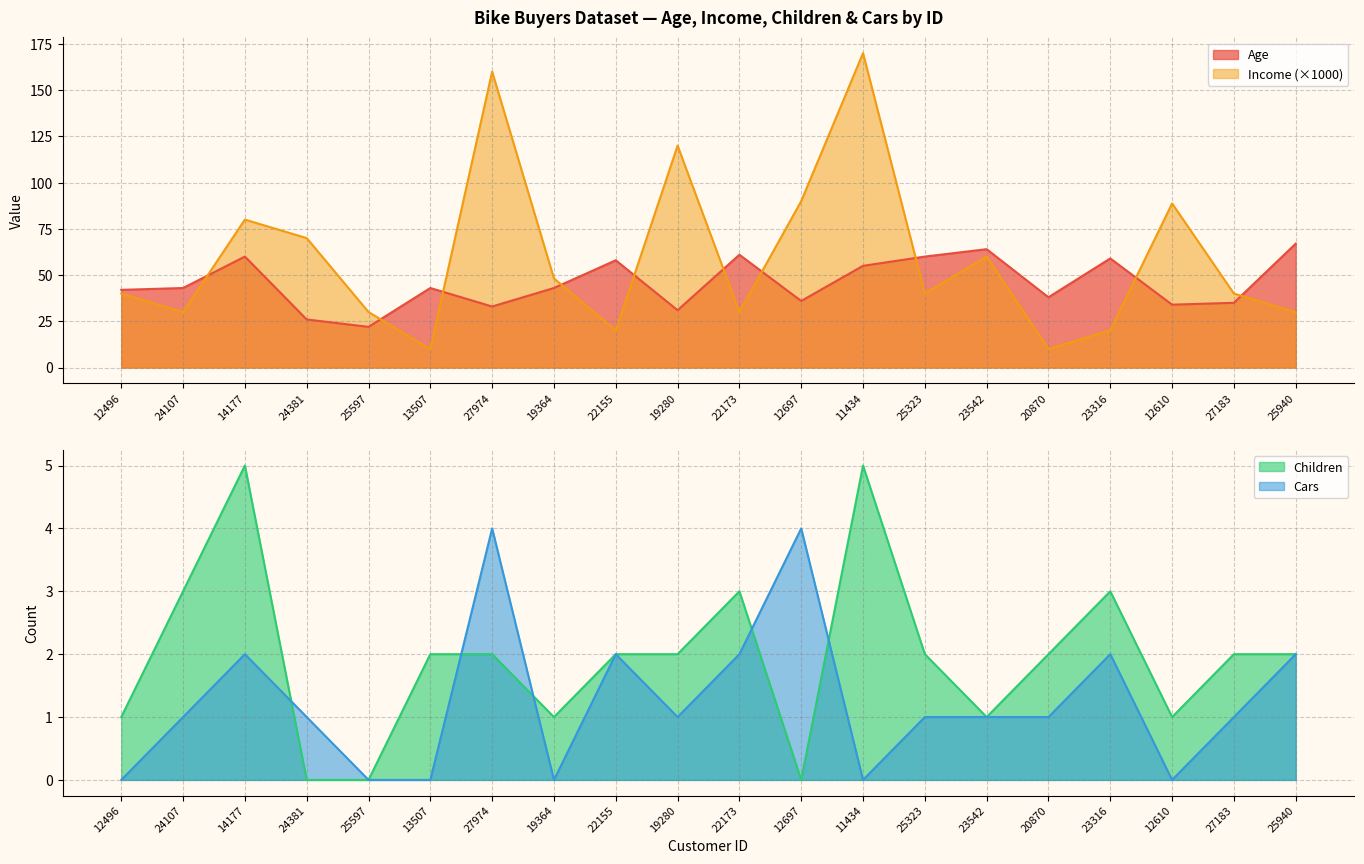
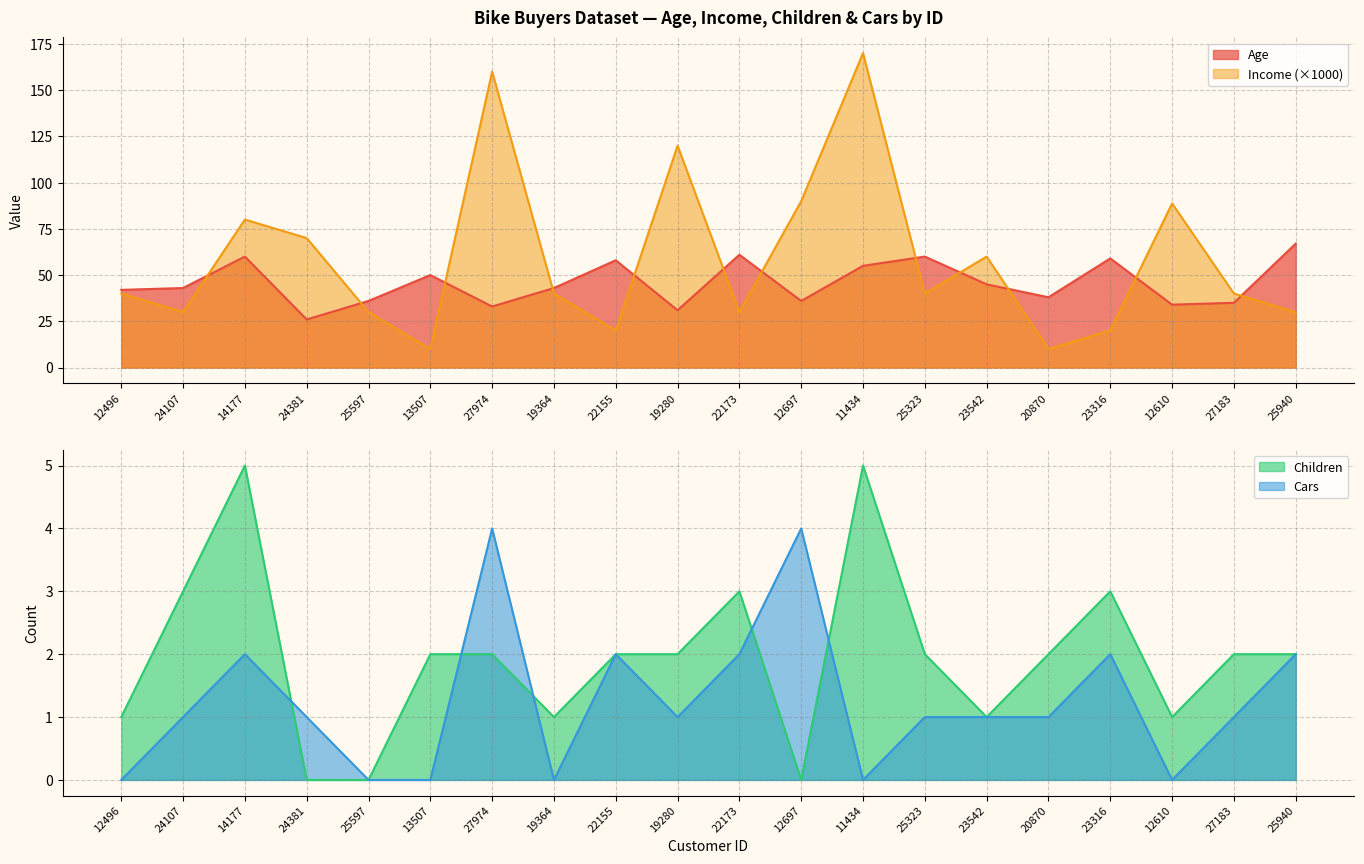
Bike Buyers Dataset — Age, Income, Children & Cars by ID, Age, 25597: 22 -> 36
Bike Buyers Dataset — Age, Income, Children & Cars by ID, Age, 13507: 43 -> 50
Bike Buyers Dataset — Age, Income, Children & Cars by ID, Income (×1000), 19364: 48 -> 40
Bike Buyers Dataset — Age, Income, Children & Cars by ID, Age, 23542: 64 -> 45
